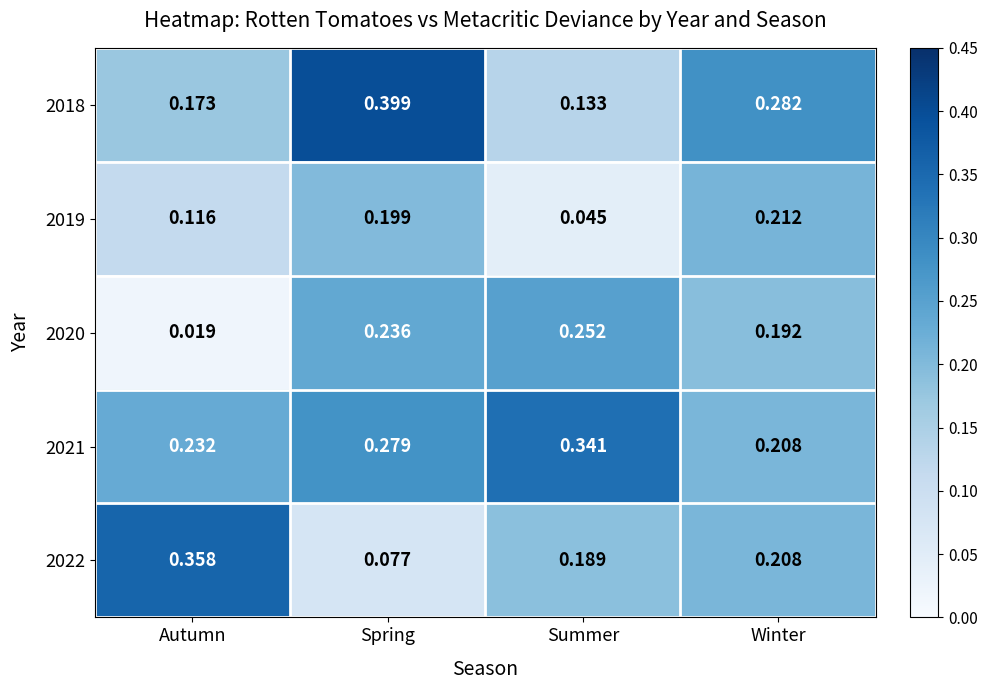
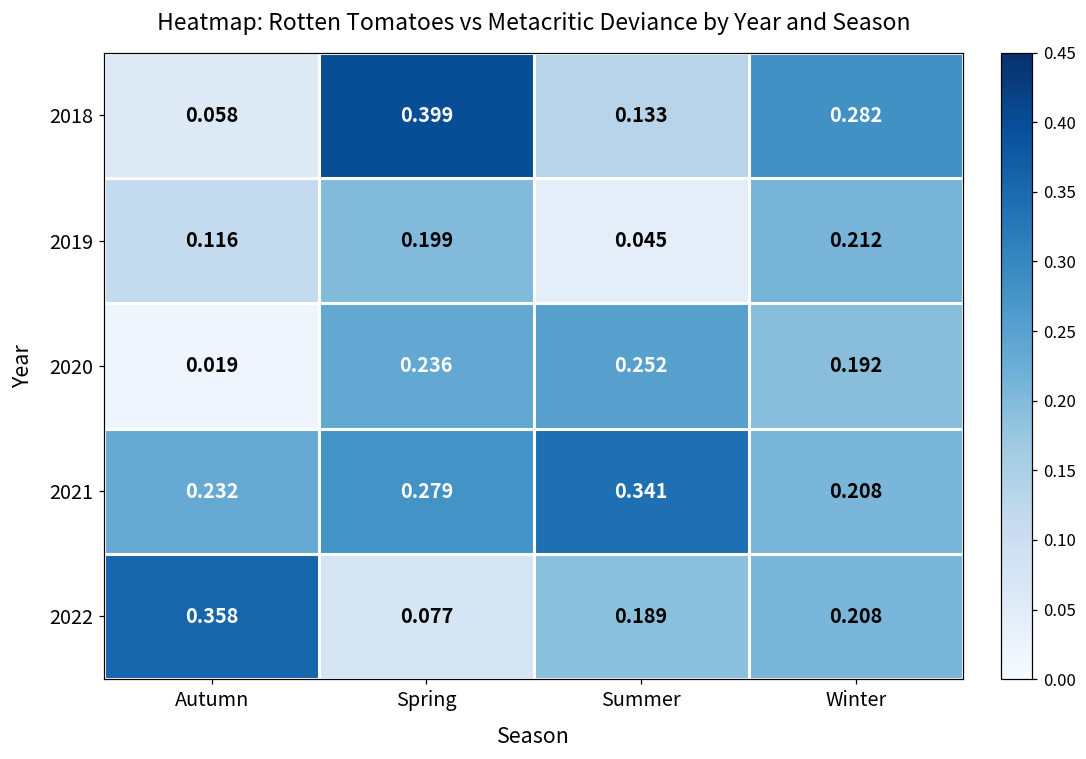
2018, Autumn: 0.173 -> 0.058
